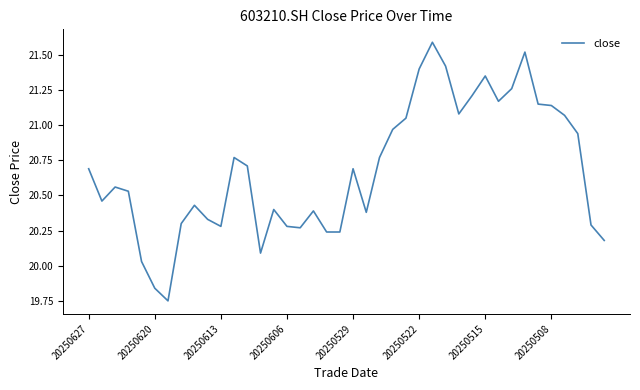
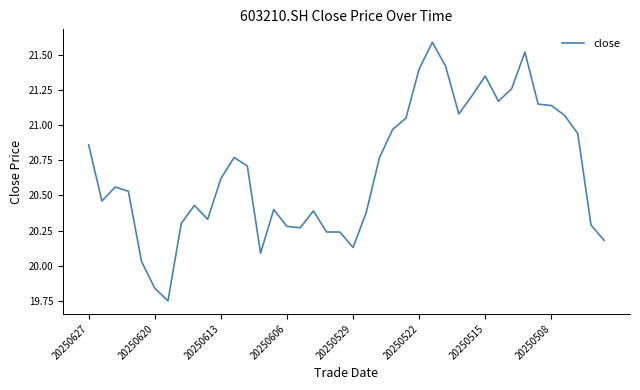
20250627: 20.69 -> 20.86
20250613: 20.28 -> 20.62
20250529: 20.69 -> 20.13
